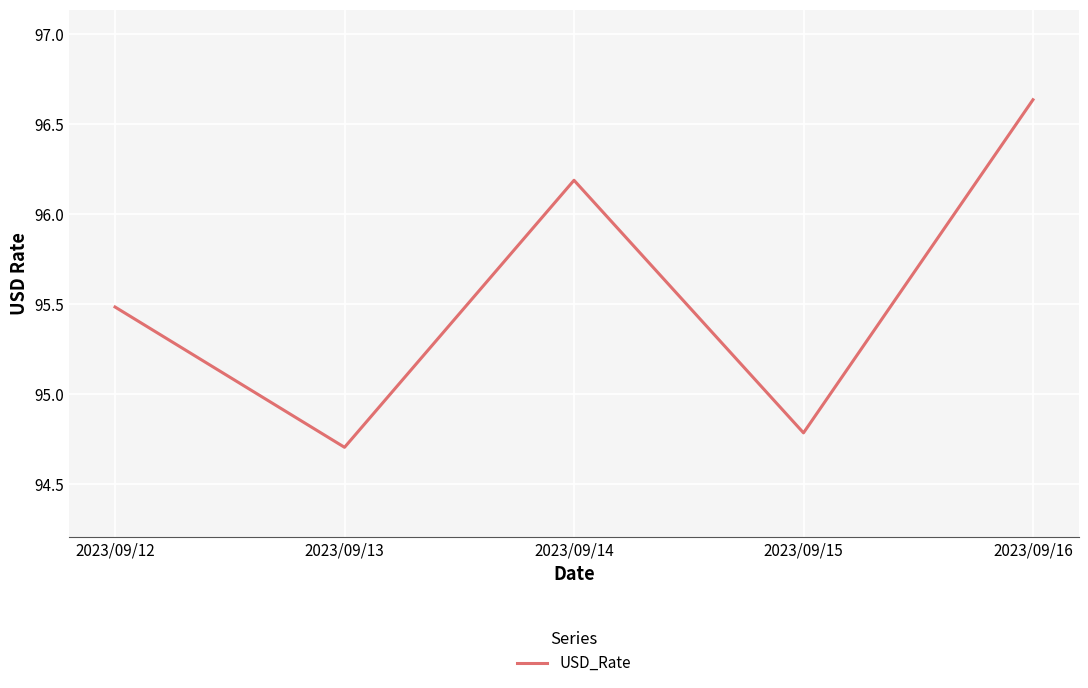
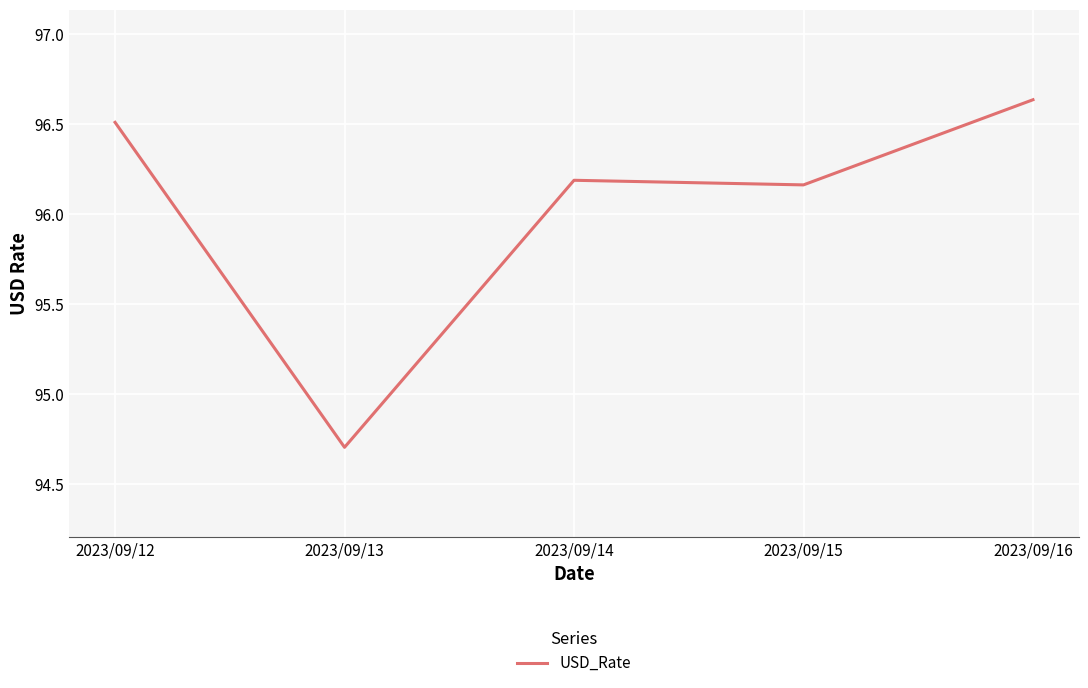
2023/09/12: 95.48 -> 96.51
2023/09/15: 94.78 -> 96.16
